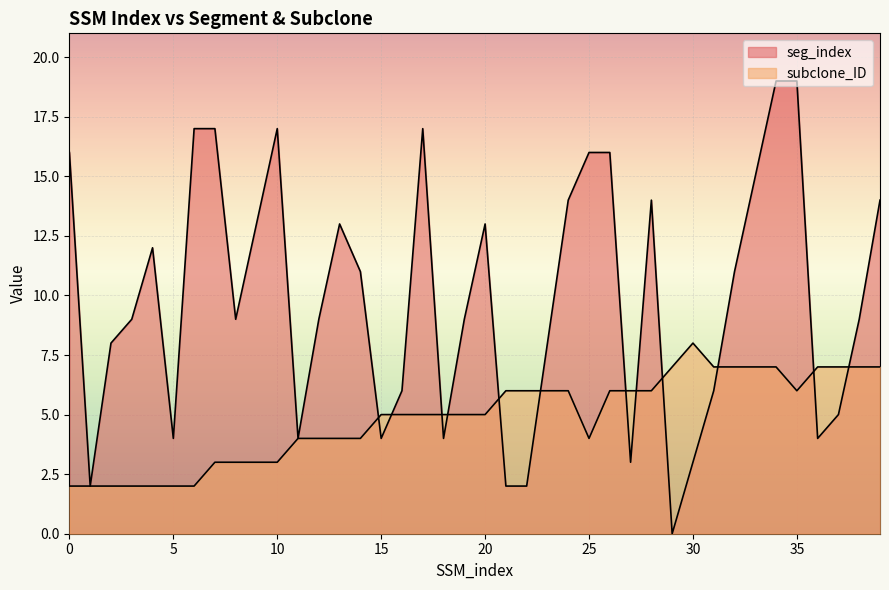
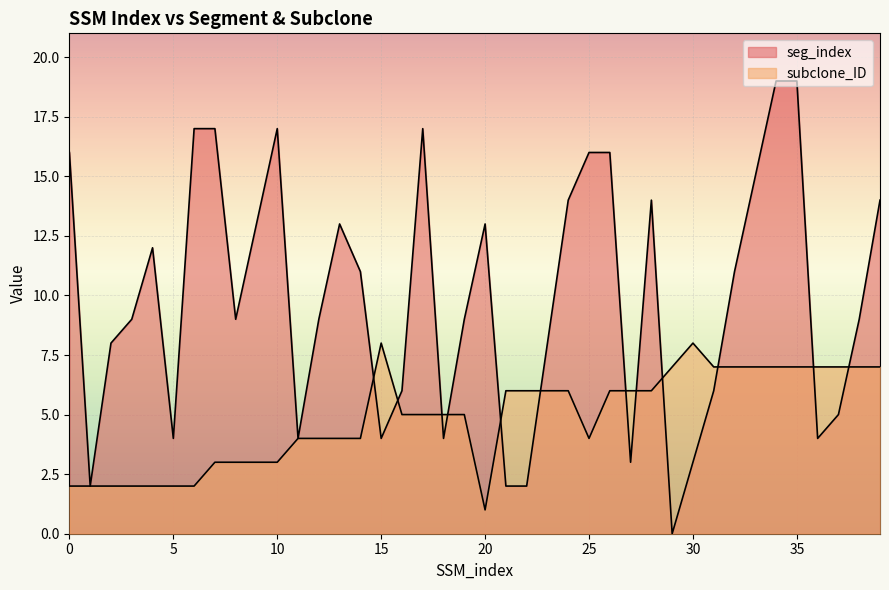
subclone_ID, 15: 5 -> 8
subclone_ID, 20: 5 -> 1
subclone_ID, 35: 6 -> 7
